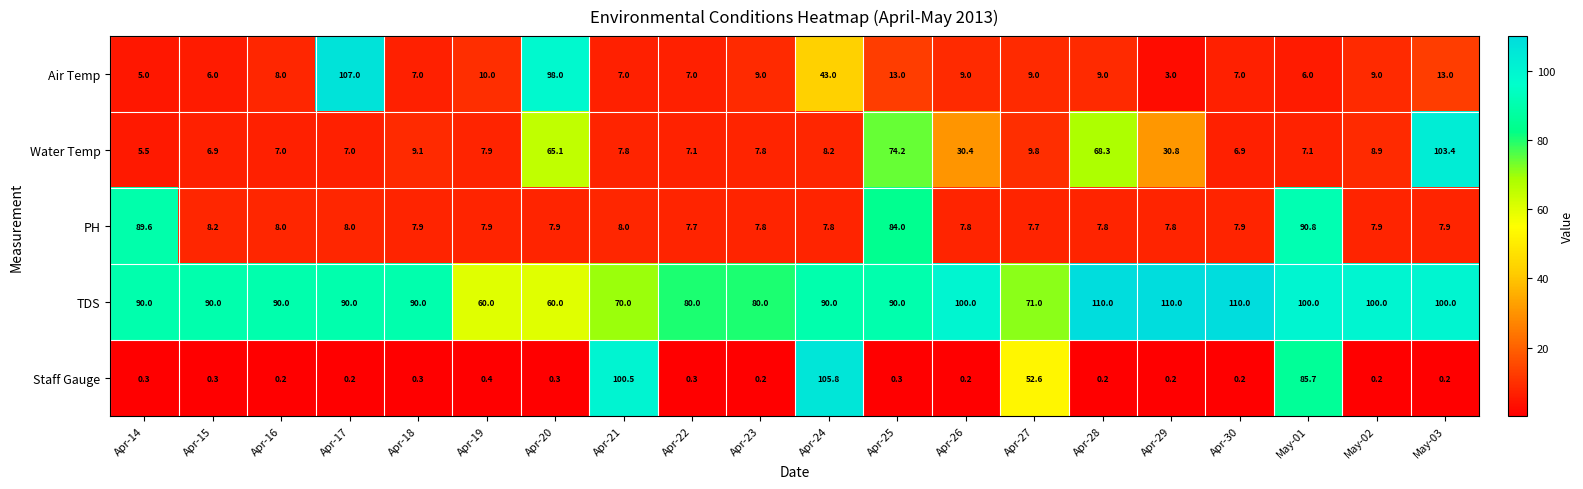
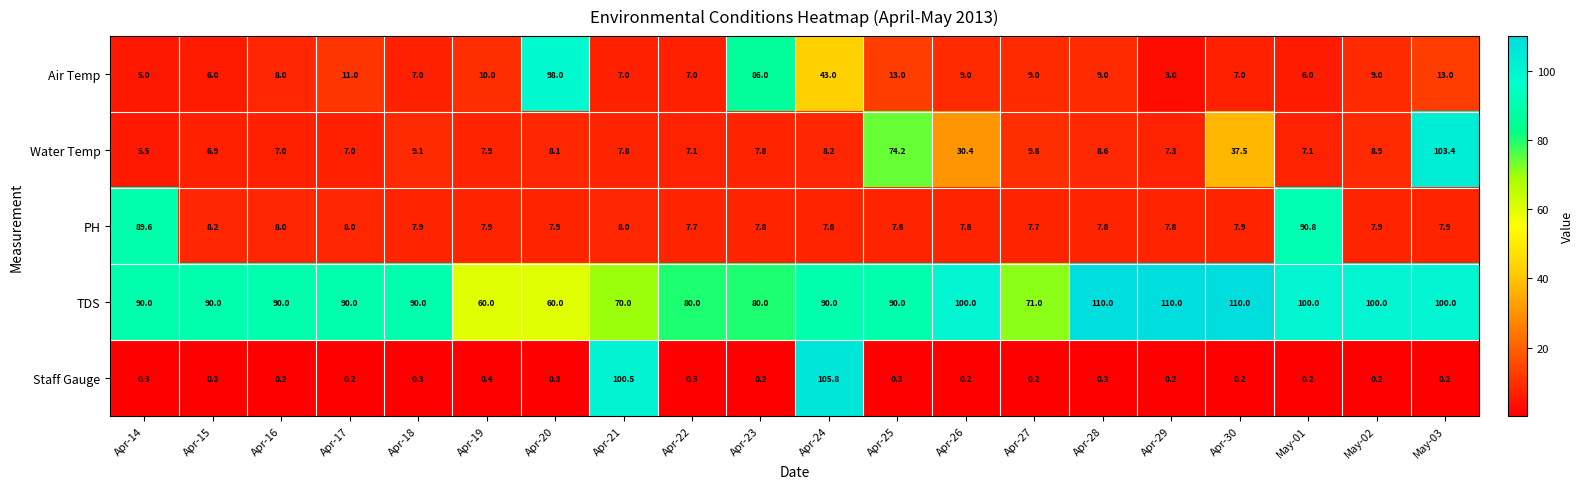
Air Temp, Apr-17: 107.0 -> 11.0
Air Temp, Apr-23: 9.0 -> 86.0
Water Temp, Apr-20: 65.1 -> 8.1
Water Temp, Apr-28: 68.3 -> 8.6
Water Temp, Apr-29: 30.8 -> 7.3
Water Temp, Apr-30: 6.9 -> 37.5
PH, Apr-25: 84.0 -> 7.8
Staff Gauge, Apr-27: 52.6 -> 0.2
Staff Gauge, May-01: 85.7 -> 0.2
